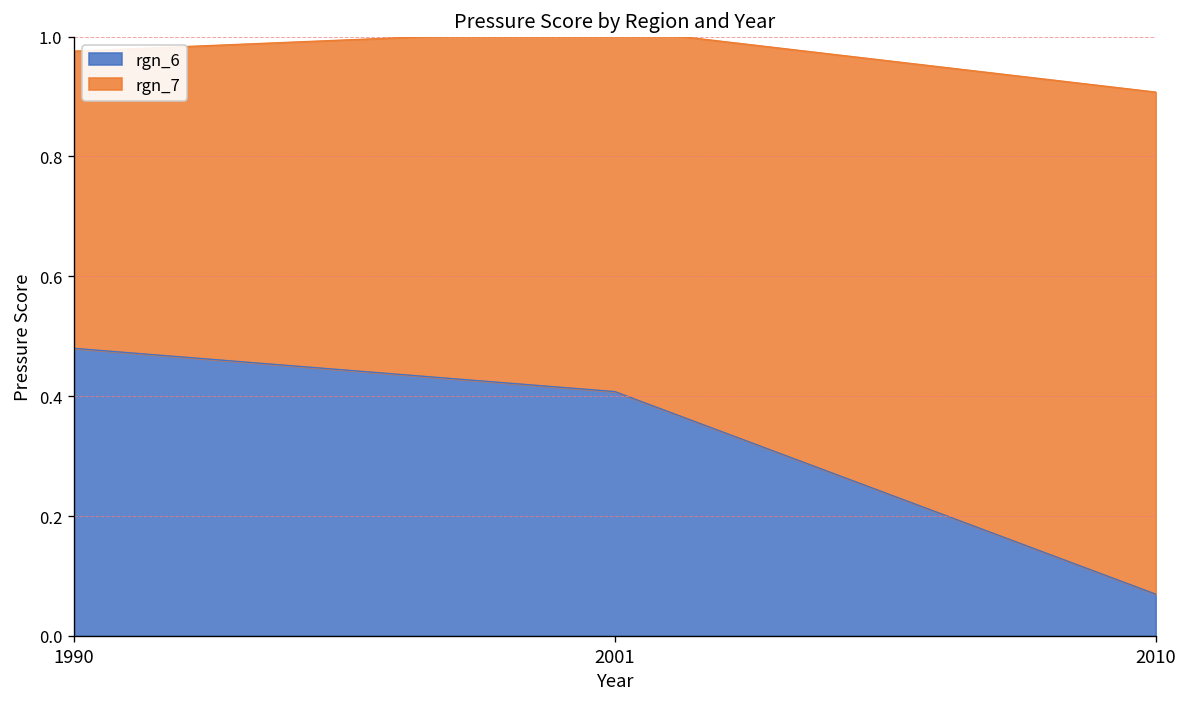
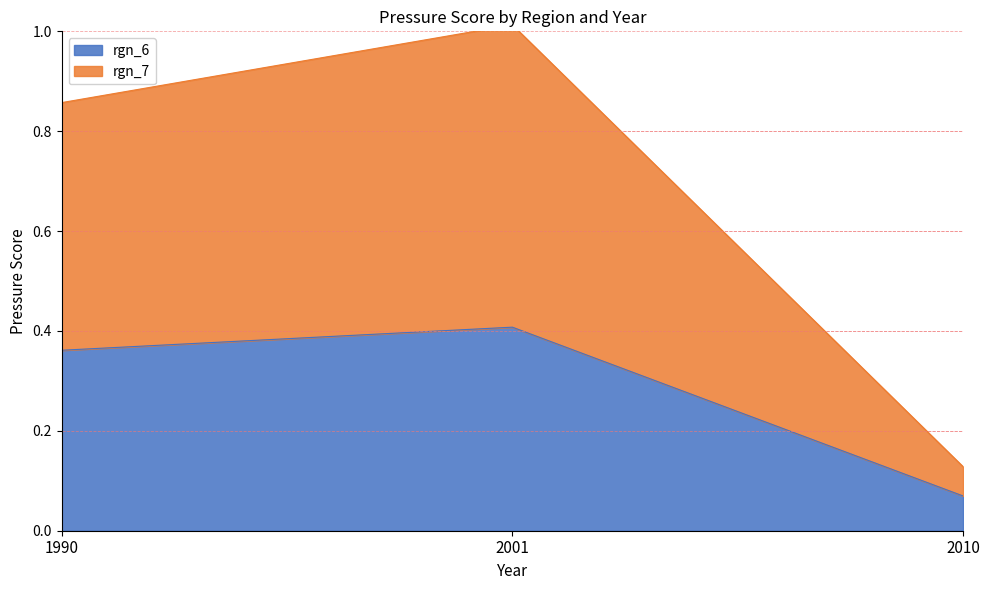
rgn_6, 1990: 0.48 -> 0.36
rgn_7, 2010: 0.84 -> 0.06
